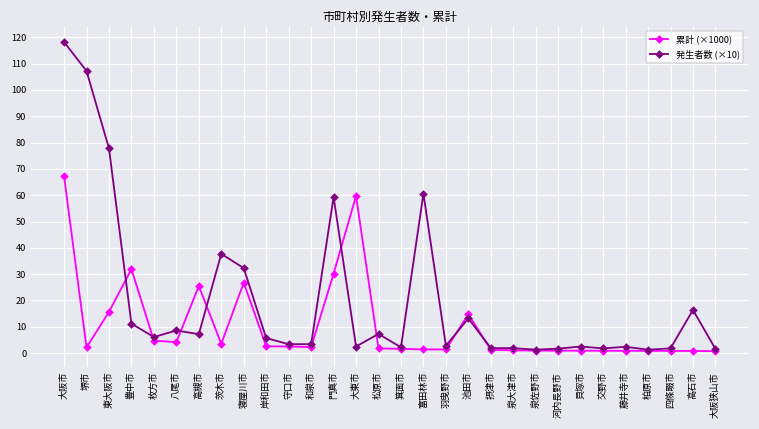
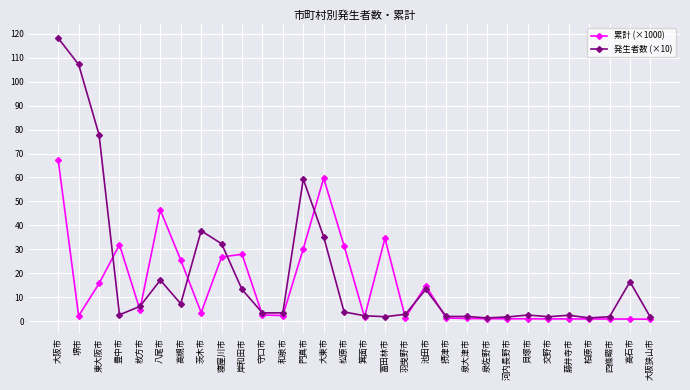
発生者数 (×10), 豊中市: 11 -> 3
累計 (×1000), 八尾市: 4 -> 46
発生者数 (×10), 八尾市: 9 -> 17
累計 (×1000), 岸和田市: 3 -> 28
発生者数 (×10), 岸和田市: 6 -> 13
発生者数 (×10), 大東市: 3 -> 35
累計 (×1000), 松原市: 2 -> 31
発生者数 (×10), 松原市: 7 -> 4
累計 (×1000), 富田林市: 1 -> 35
発生者数 (×10), 富田林市: 61 -> 2
